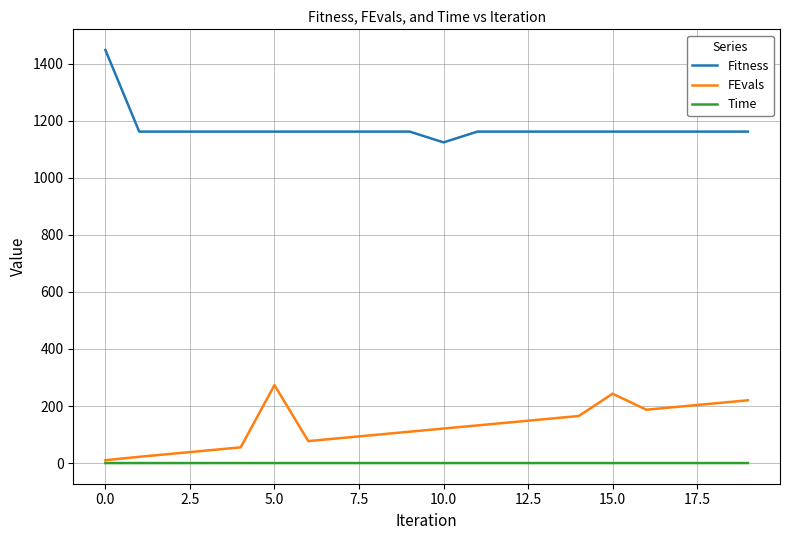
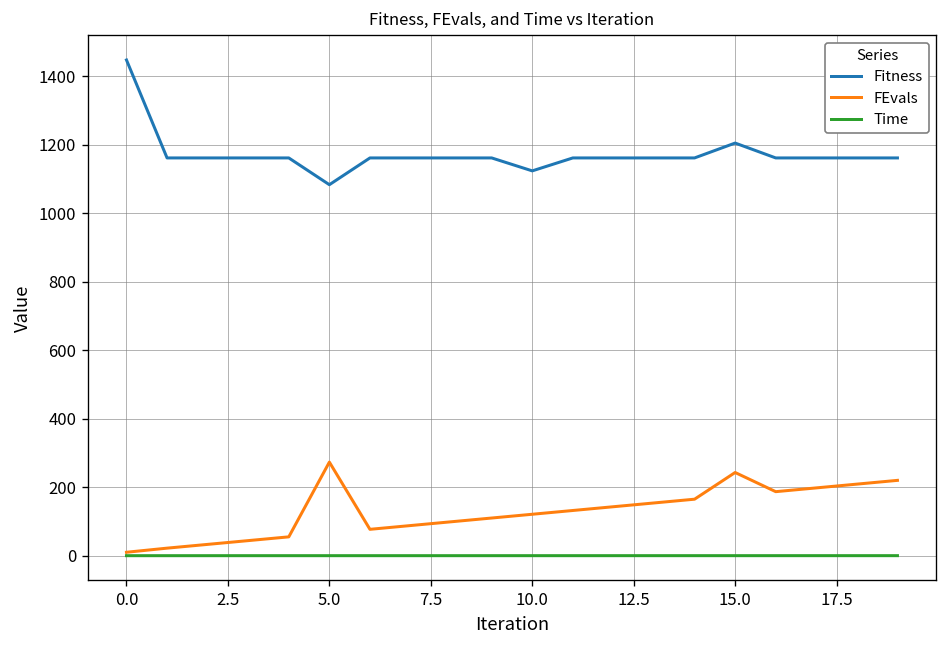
Fitness, 5.0: 1160 -> 1080
Fitness, 15.0: 1160 -> 1210
